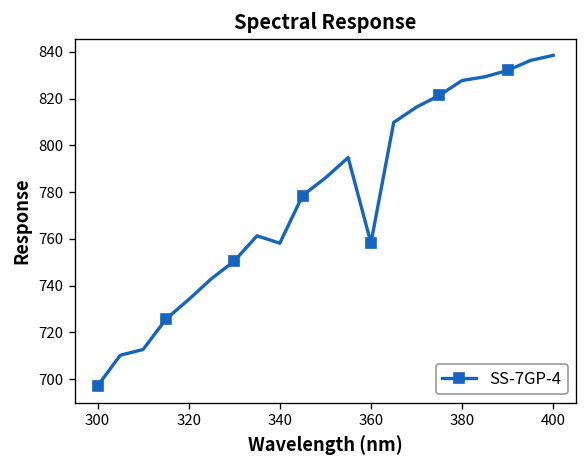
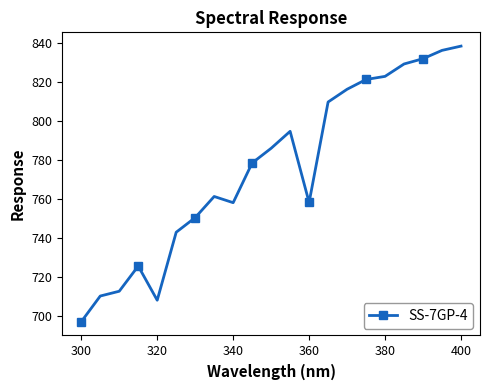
320: 734 -> 708
380: 828 -> 823
